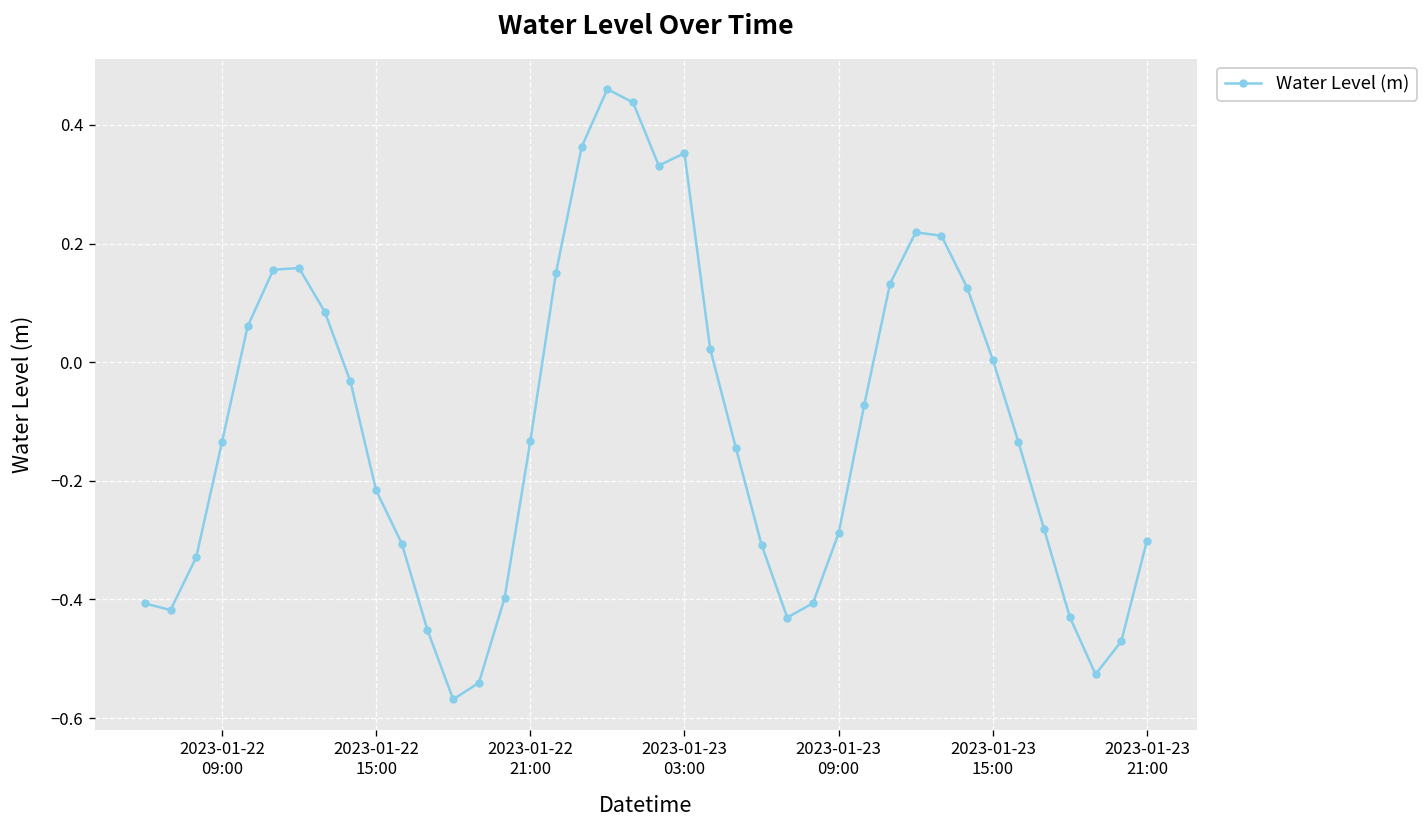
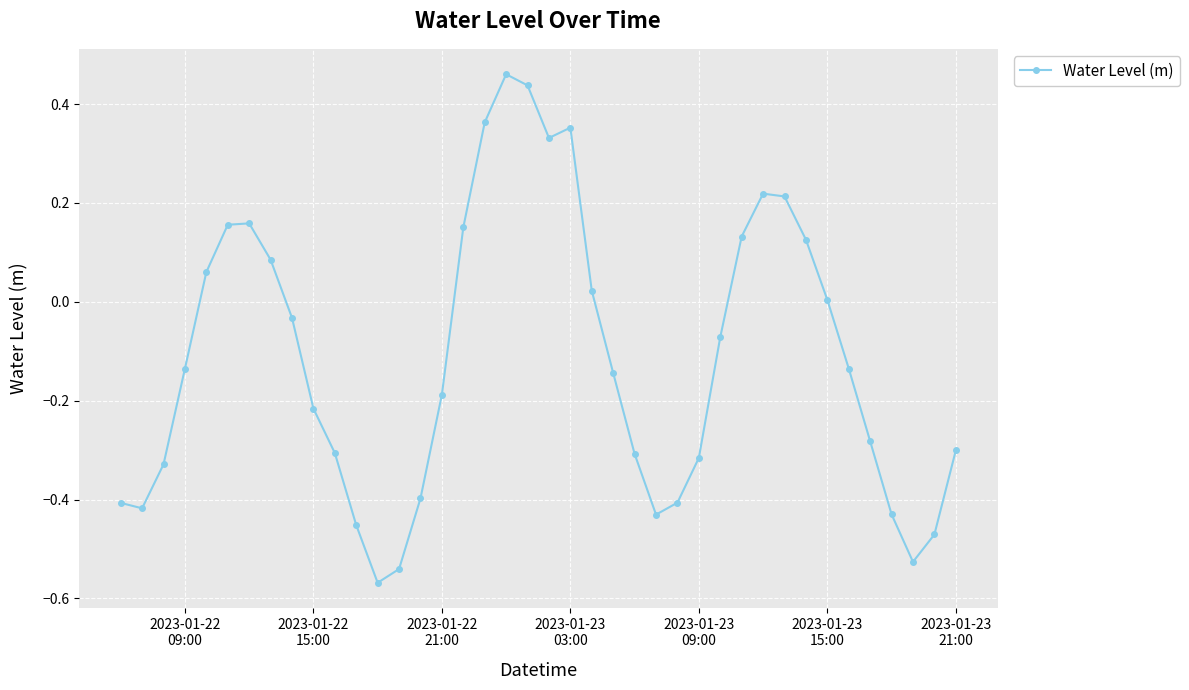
2023-01-22 21:00: -0.13 -> -0.19
2023-01-23 09:00: -0.29 -> -0.32
